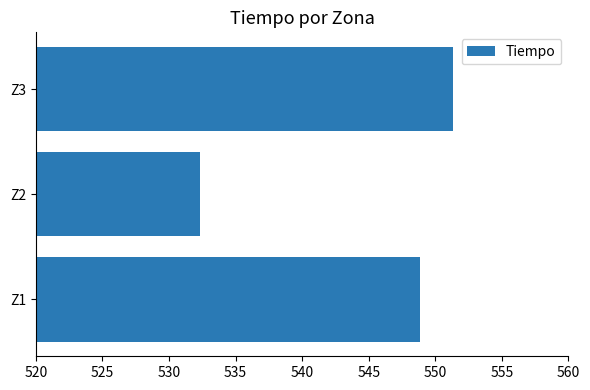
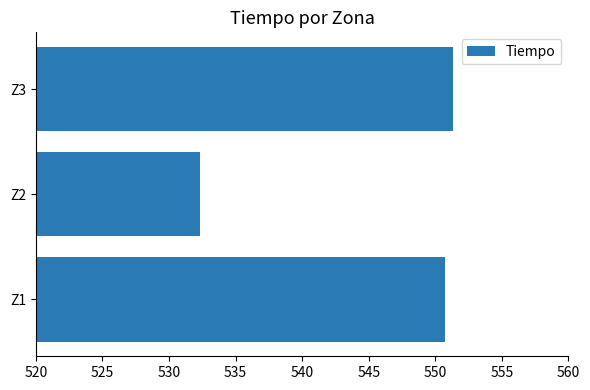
Z1: 548.8 -> 550.7
